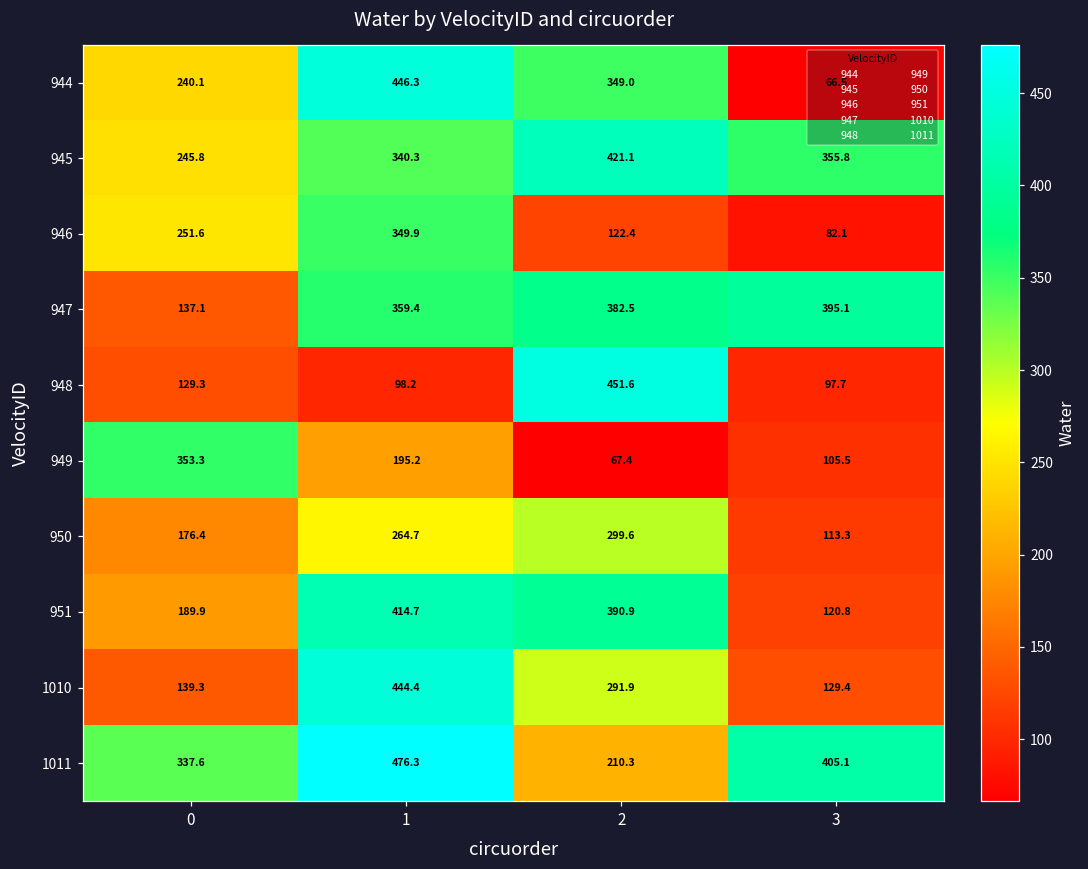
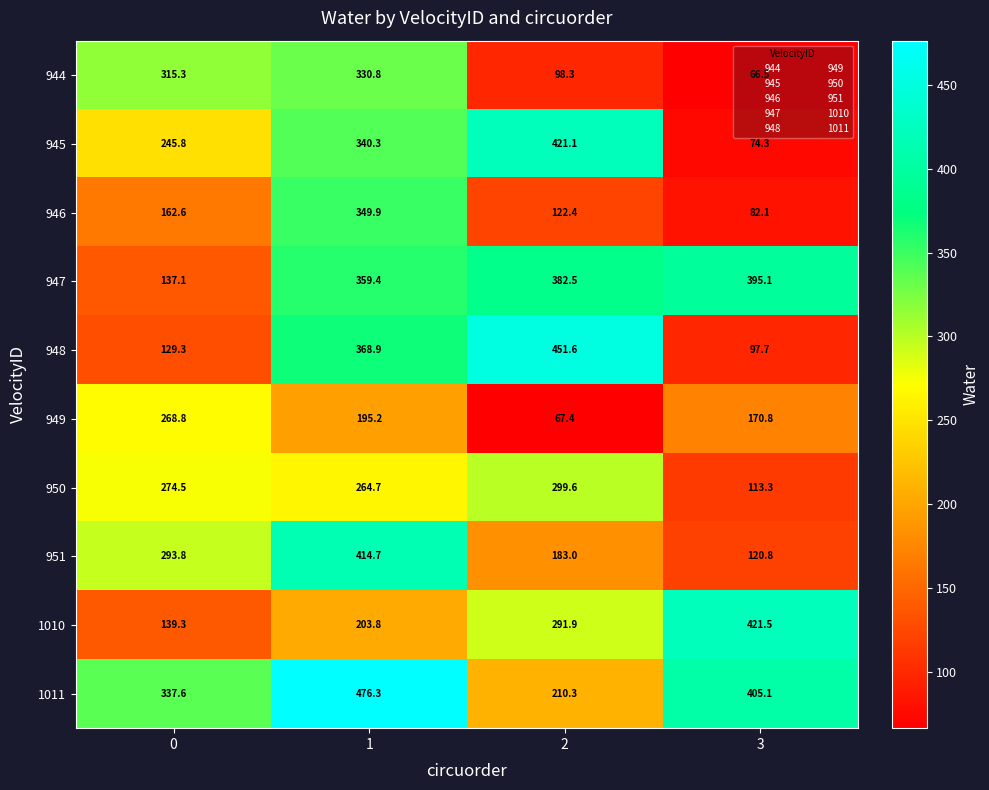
944, 0: 240.1 -> 315.3
944, 1: 446.3 -> 330.8
944, 2: 349.0 -> 98.3
945, 3: 355.8 -> 74.3
946, 0: 251.6 -> 162.6
948, 1: 98.2 -> 368.9
949, 0: 353.3 -> 268.8
949, 3: 105.5 -> 170.8
950, 0: 176.4 -> 274.5
951, 0: 189.9 -> 293.8
951, 2: 390.9 -> 183.0
1010, 1: 444.4 -> 203.8
1010, 3: 129.4 -> 421.5
